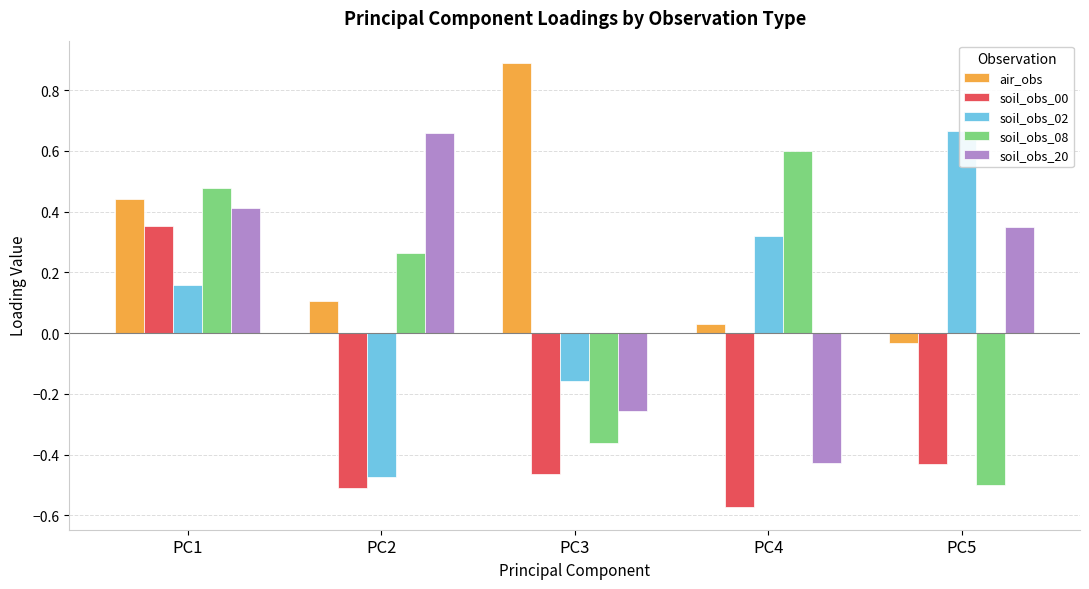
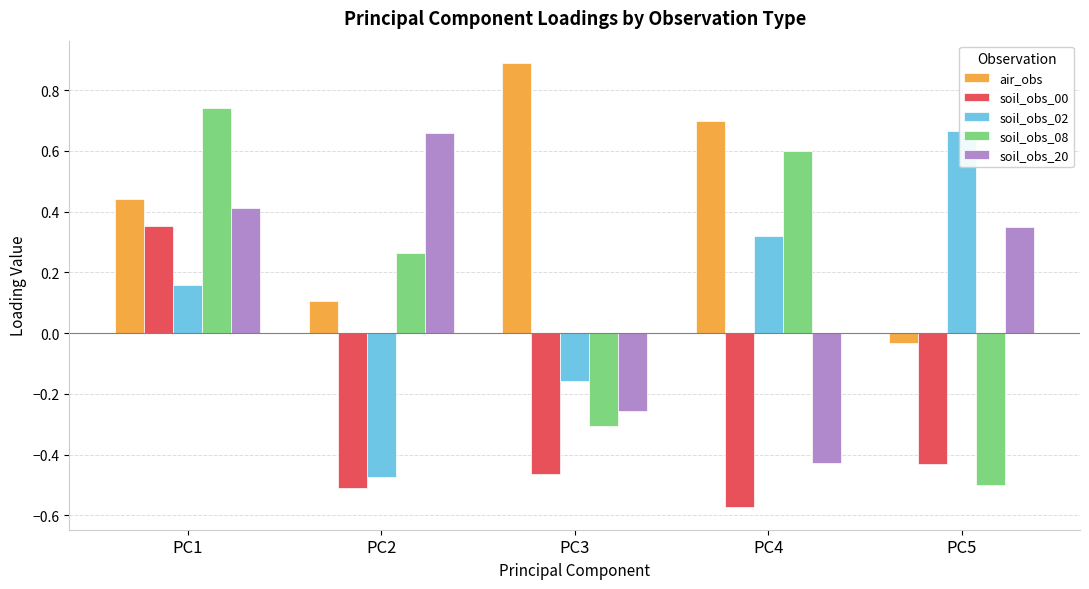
soil_obs_08, PC1: 0.48 -> 0.74
soil_obs_08, PC3: -0.36 -> -0.31
air_obs, PC4: 0.03 -> 0.70
